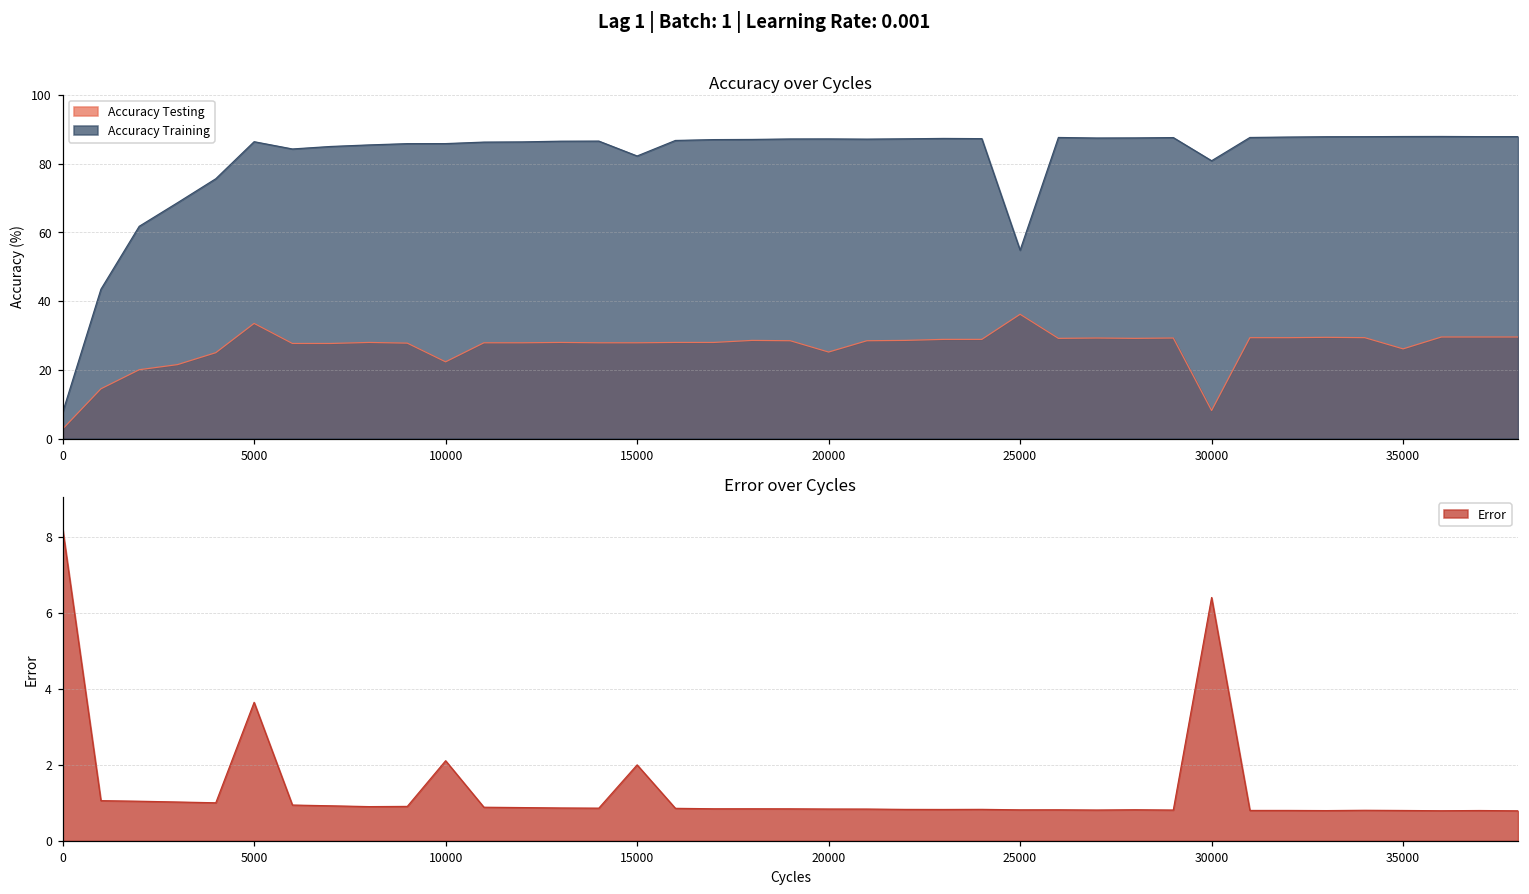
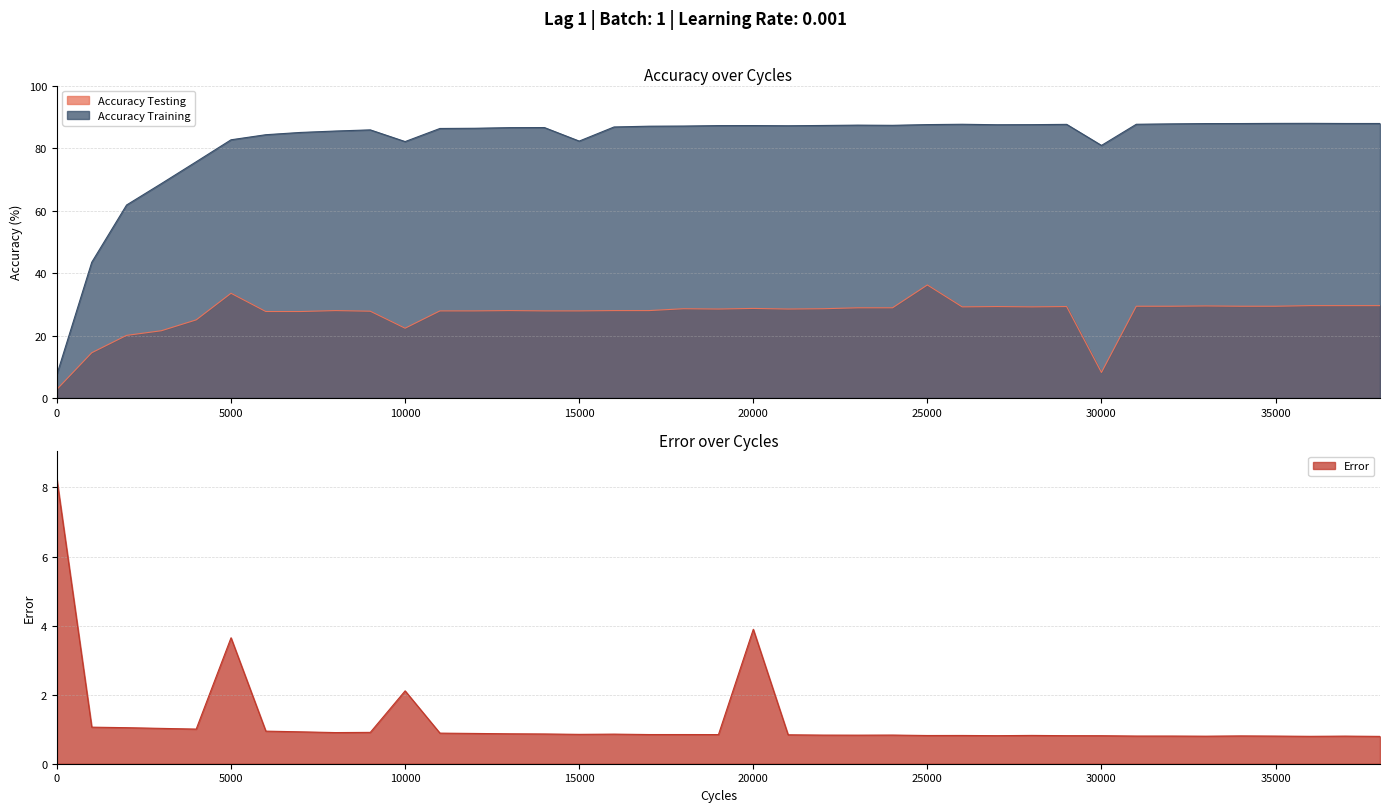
Accuracy over Cycles, Accuracy Training, 5000: 86 -> 83
Accuracy over Cycles, Accuracy Training, 10000: 86 -> 82
Accuracy over Cycles, Accuracy Testing, 20000: 25 -> 29
Accuracy over Cycles, Accuracy Training, 25000: 55 -> 88
Accuracy over Cycles, Accuracy Testing, 35000: 26 -> 29
Error over Cycles, 15000: 2.0 -> 0.9
Error over Cycles, 20000: 0.8 -> 3.9
Error over Cycles, 30000: 6.4 -> 0.8
